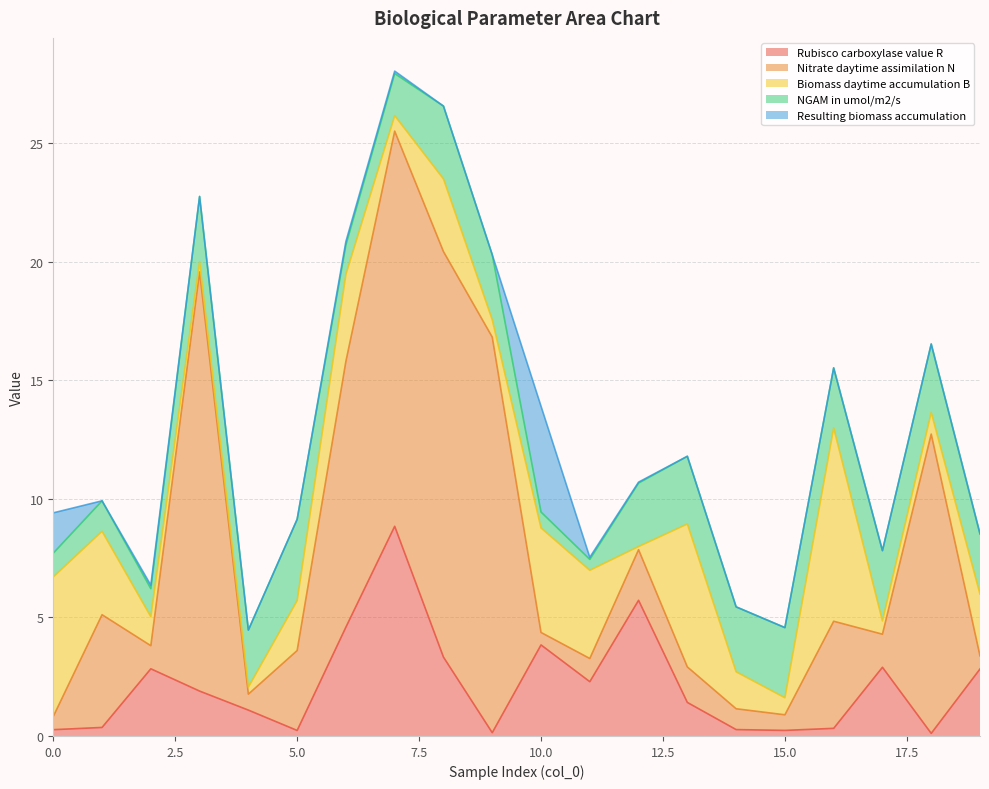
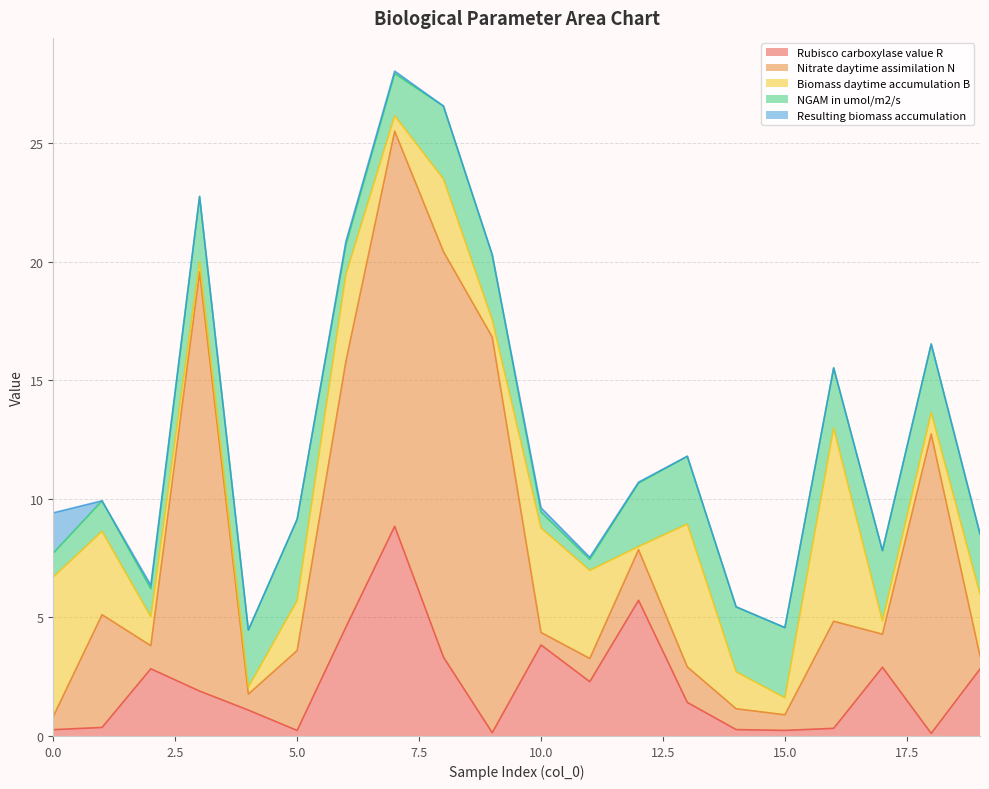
Resulting biomass accumulation, 10.0: 4.5 -> 0.2
